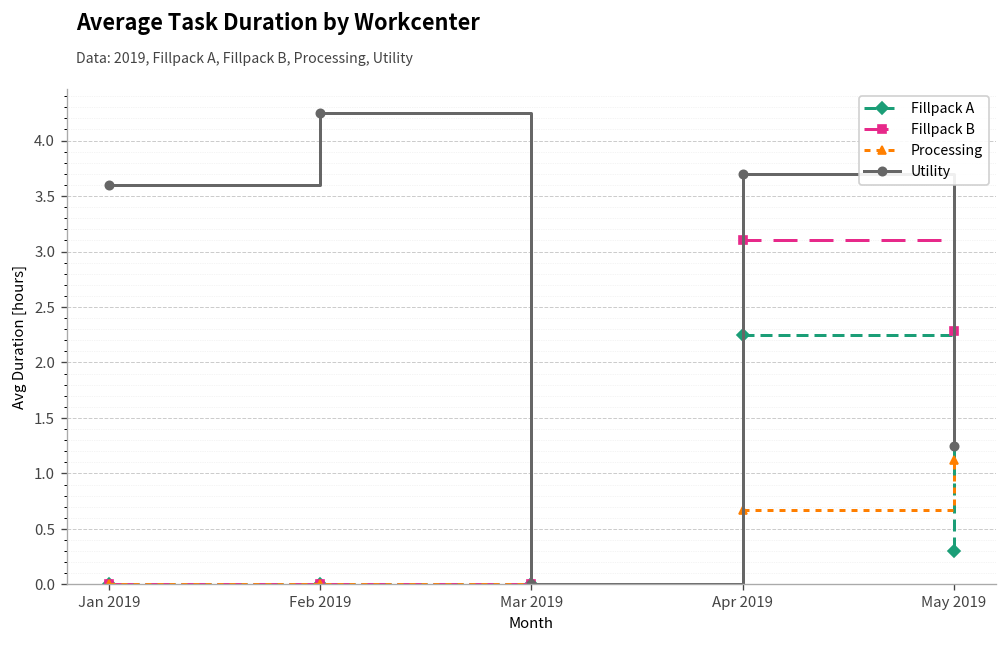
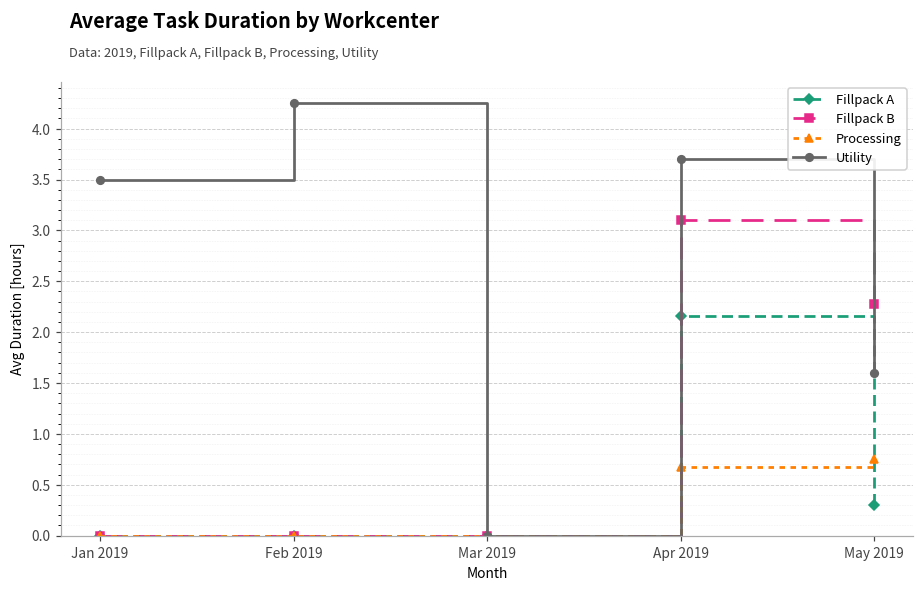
Utility, Jan 2019: 3.6 -> 3.5
Fillpack A, Apr 2019: 2.3 -> 2.2
Processing, May 2019: 1.1 -> 0.8
Utility, May 2019: 1.3 -> 1.6
